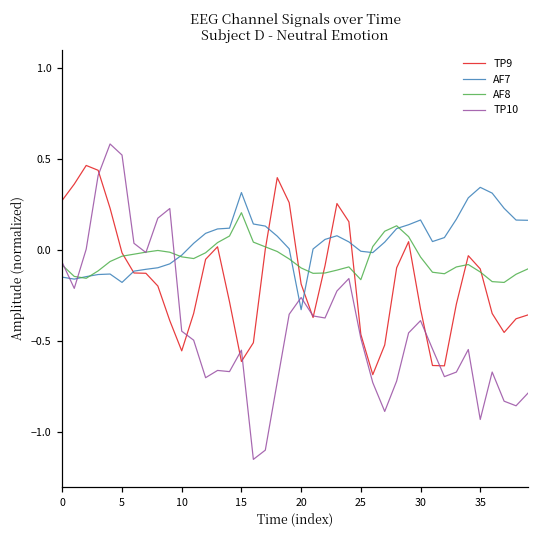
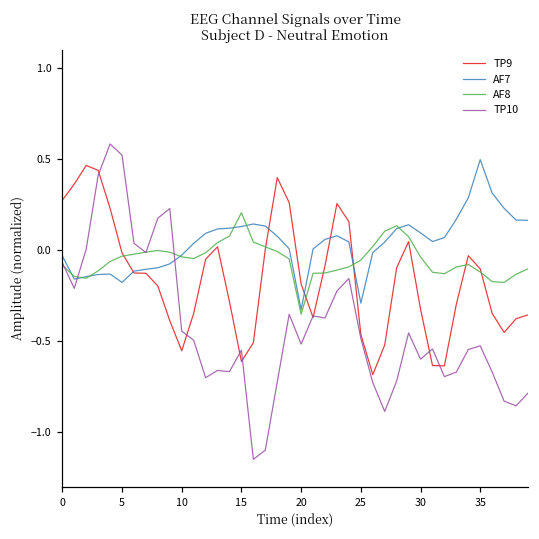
AF7, 0: -0.15 -> -0.03
AF7, 15: 0.32 -> 0.13
AF8, 20: -0.10 -> -0.35
TP10, 20: -0.26 -> -0.52
AF7, 25: -0.01 -> -0.29
AF8, 25: -0.16 -> -0.06
AF7, 30: 0.16 -> 0.09
TP10, 30: -0.39 -> -0.60
AF7, 35: 0.34 -> 0.50
TP10, 35: -0.93 -> -0.53
